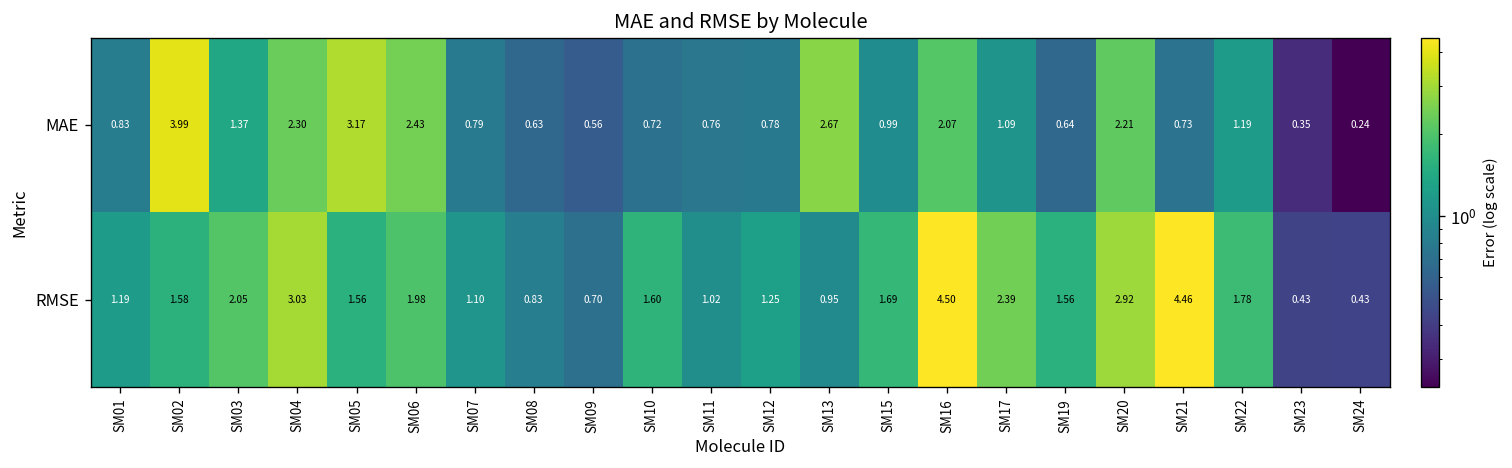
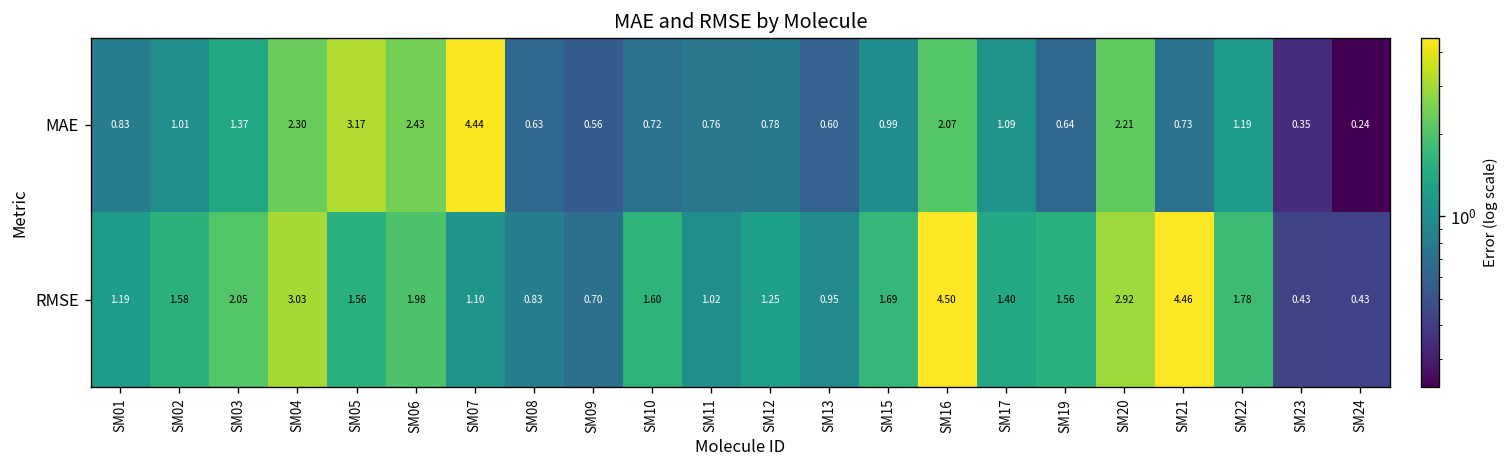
MAE, SM02: 3.99 -> 1.01
MAE, SM07: 0.79 -> 4.44
MAE, SM13: 2.67 -> 0.60
RMSE, SM17: 2.39 -> 1.40
